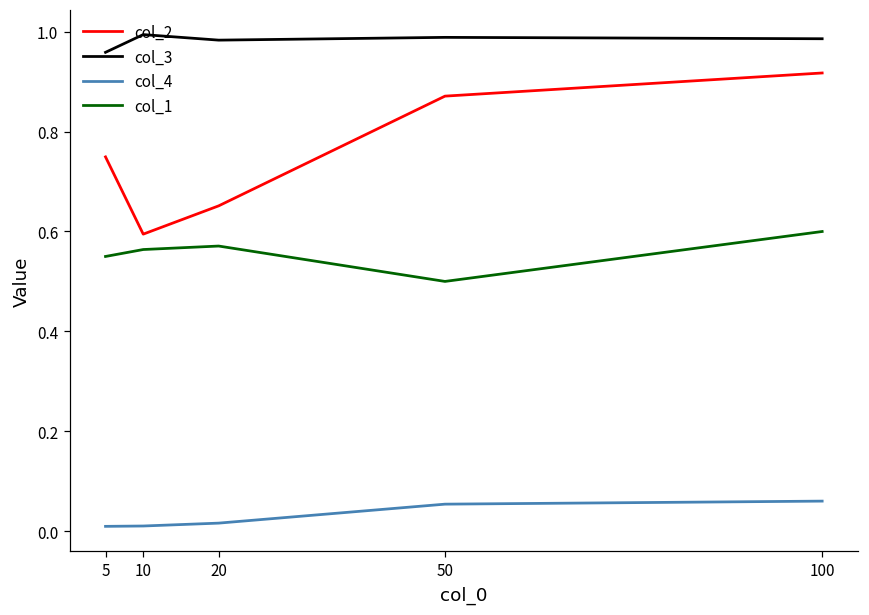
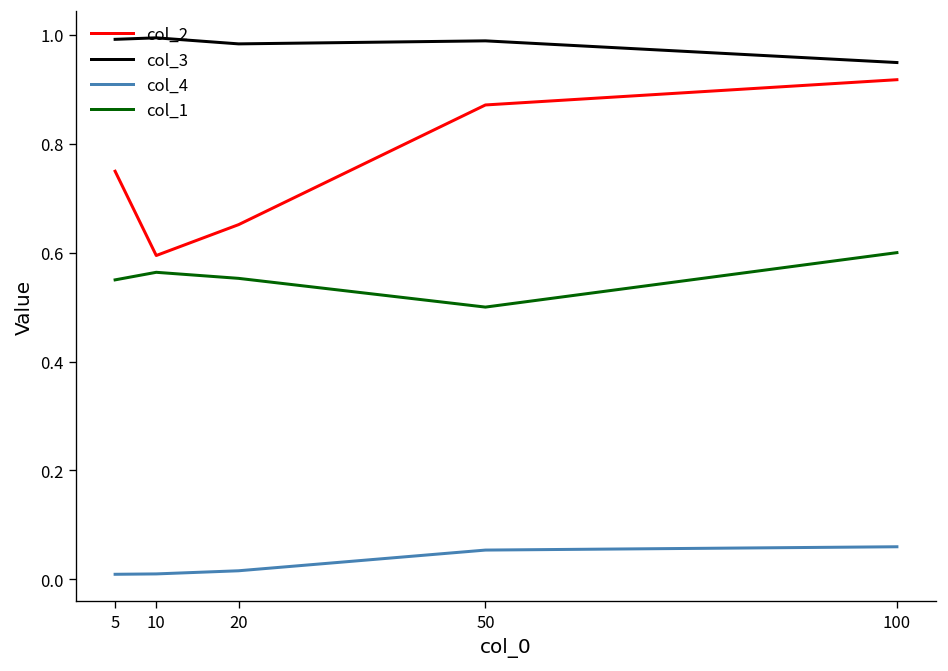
col_3, 5: 0.96 -> 0.99
col_1, 20: 0.57 -> 0.55
col_3, 100: 0.99 -> 0.95
